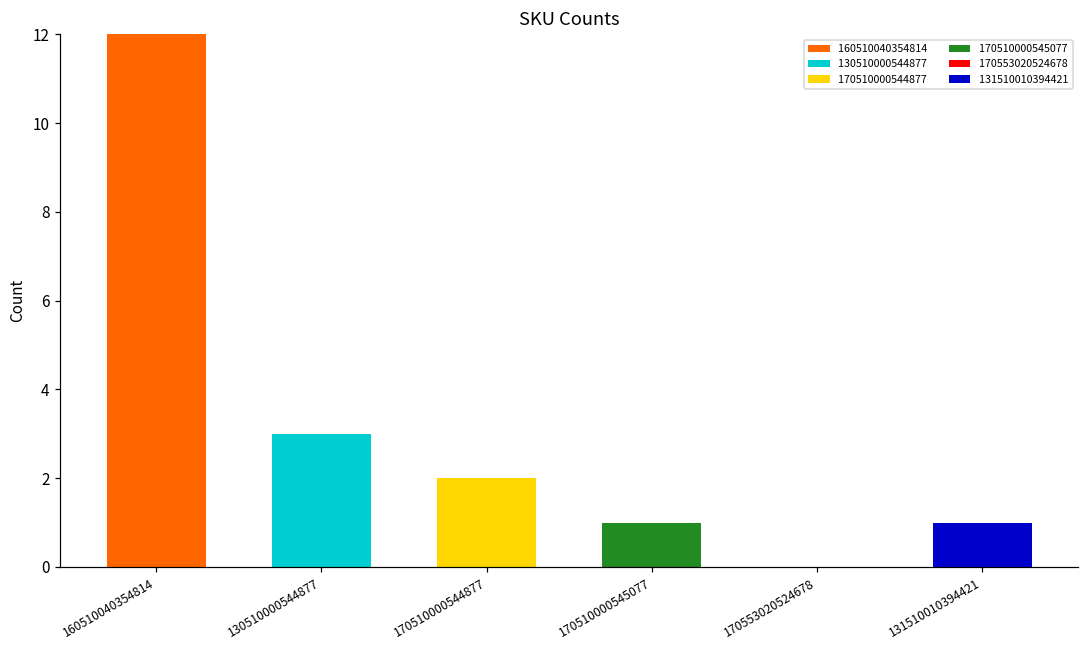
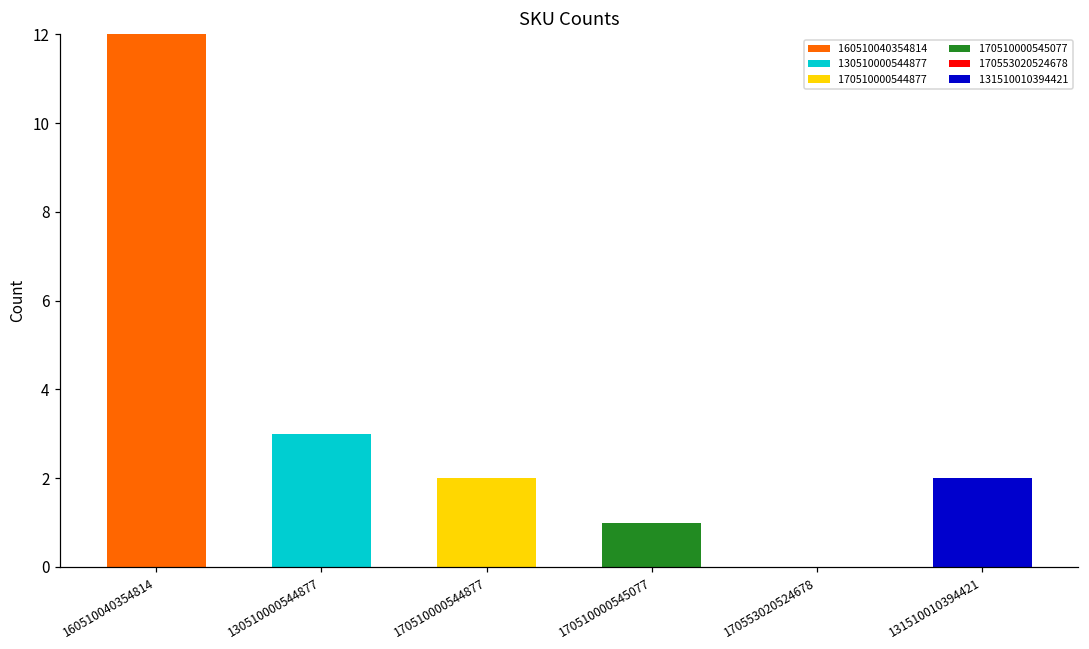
131510010394421, 131510010394421: 1 -> 2
